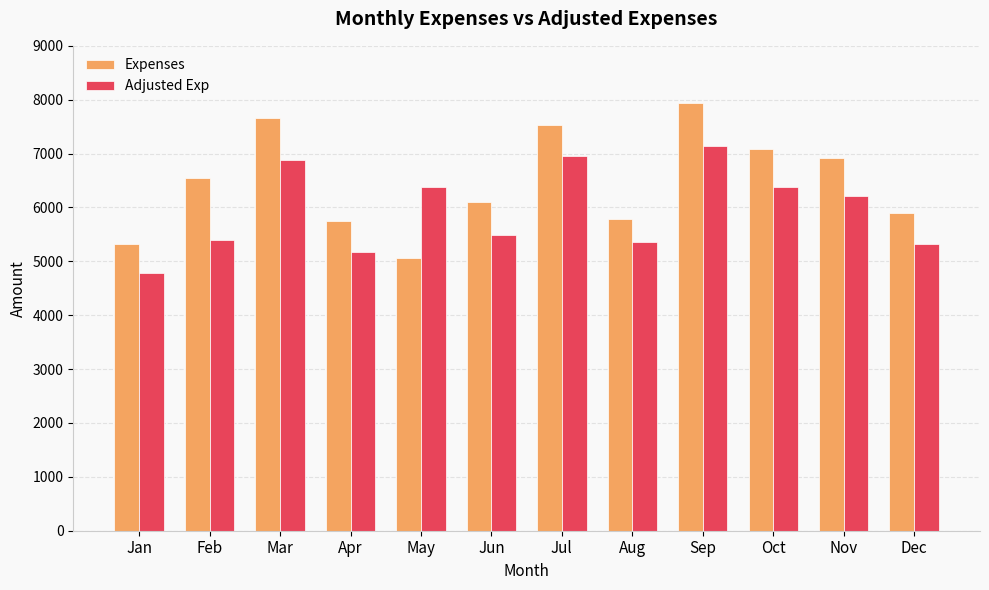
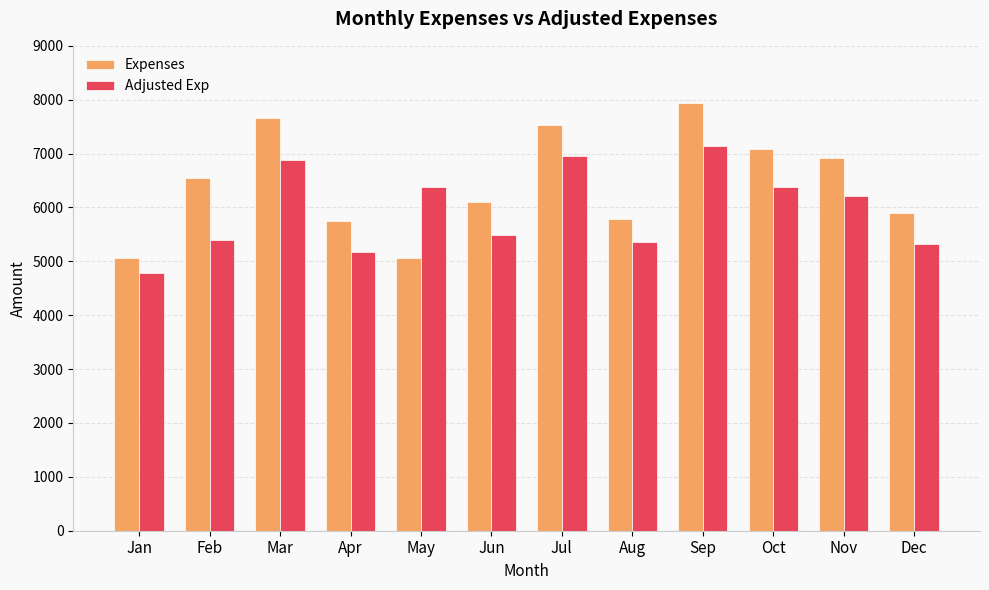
Expenses, Jan: 5300 -> 5100
